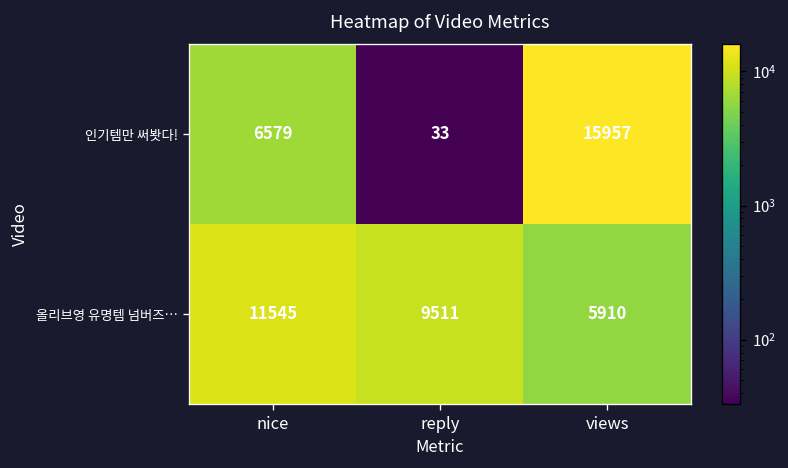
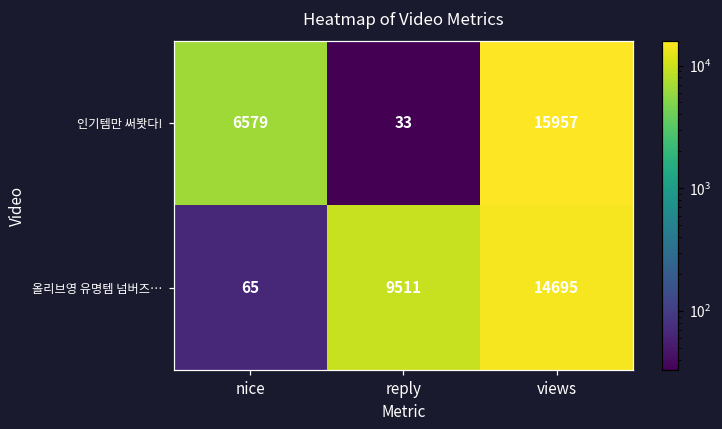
올리브영 유명템 넘버즈…, nice: 11545 -> 65
올리브영 유명템 넘버즈…, views: 5910 -> 14695
